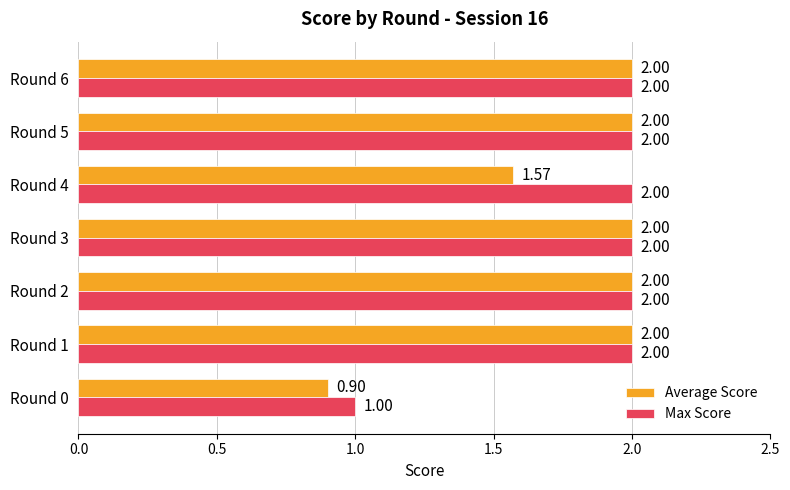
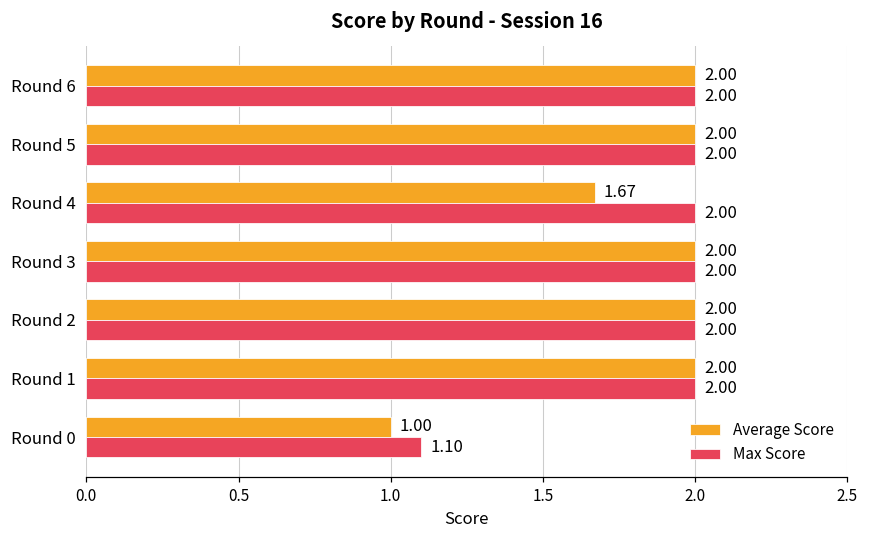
Average Score, Round 4: 1.57 -> 1.67
Average Score, Round 0: 0.90 -> 1.00
Max Score, Round 0: 1.00 -> 1.10
